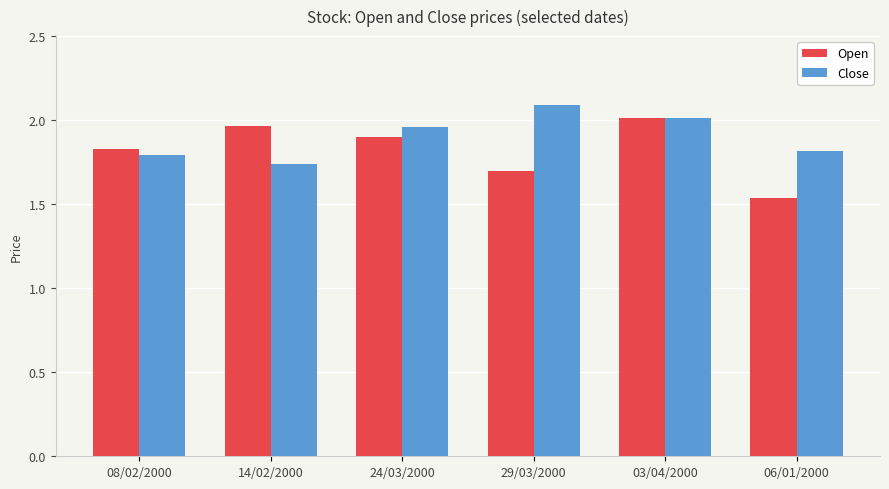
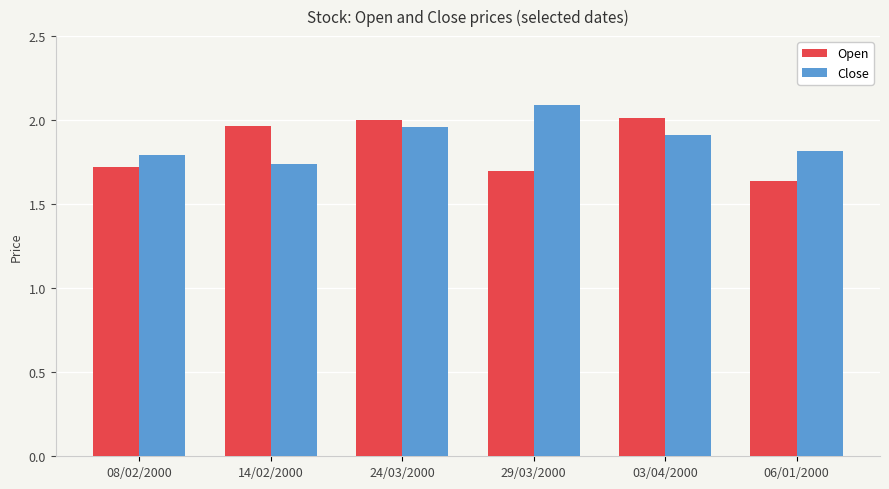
Open, 08/02/2000: 1.83 -> 1.72
Open, 24/03/2000: 1.9 -> 2.0
Close, 03/04/2000: 2.01 -> 1.91
Open, 06/01/2000: 1.53 -> 1.64
